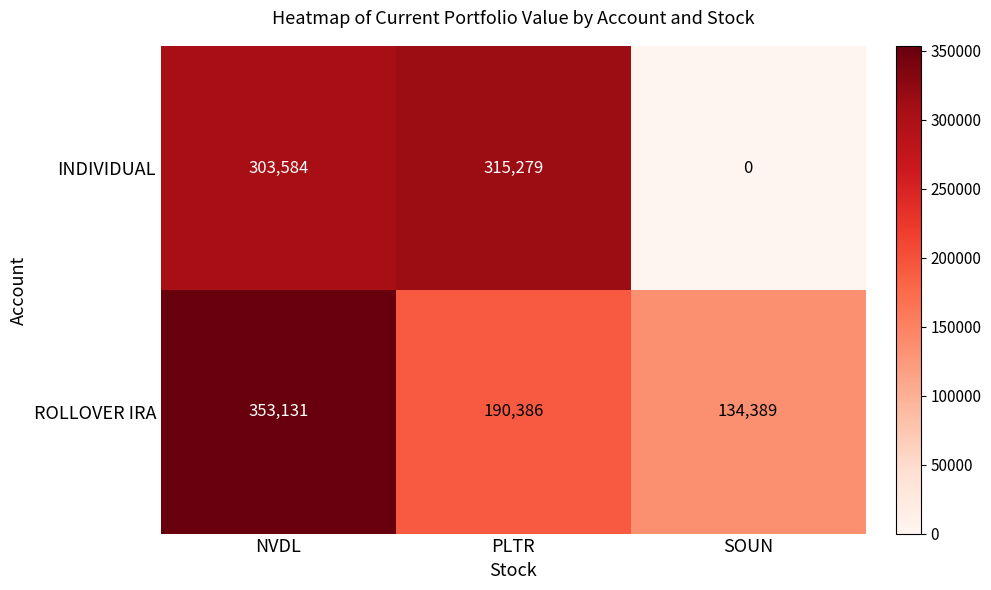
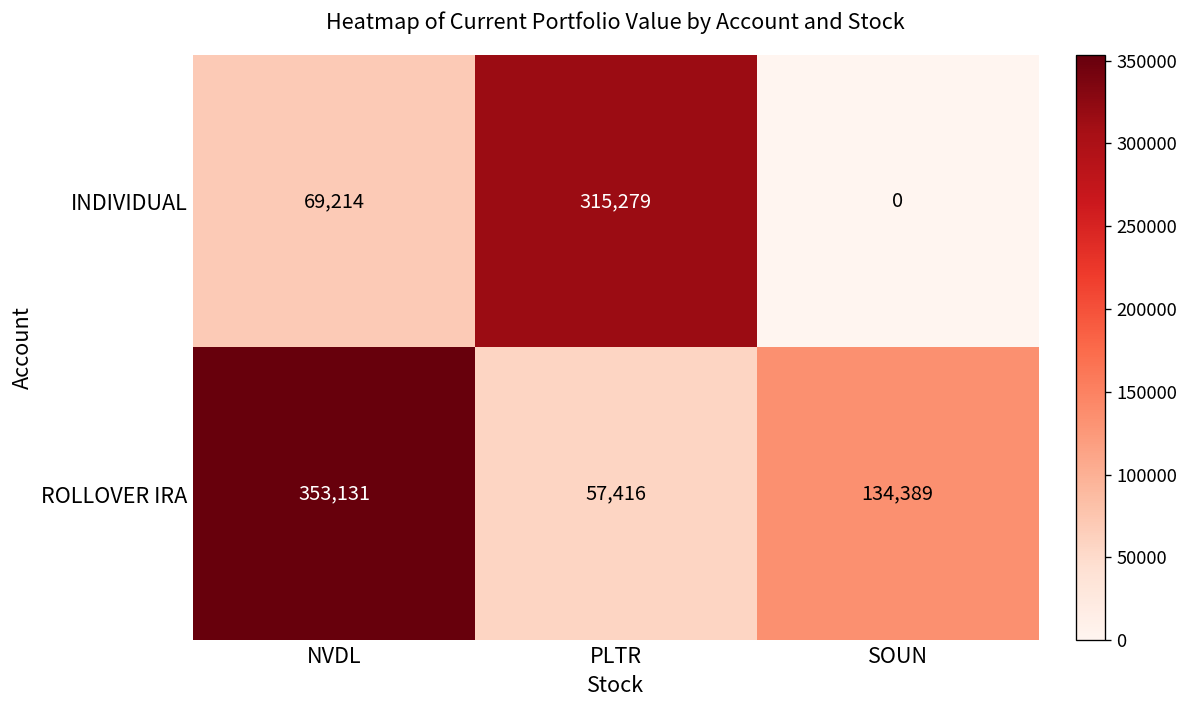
INDIVIDUAL, NVDL: 303,584 -> 69,214
ROLLOVER IRA, PLTR: 190,386 -> 57,416
